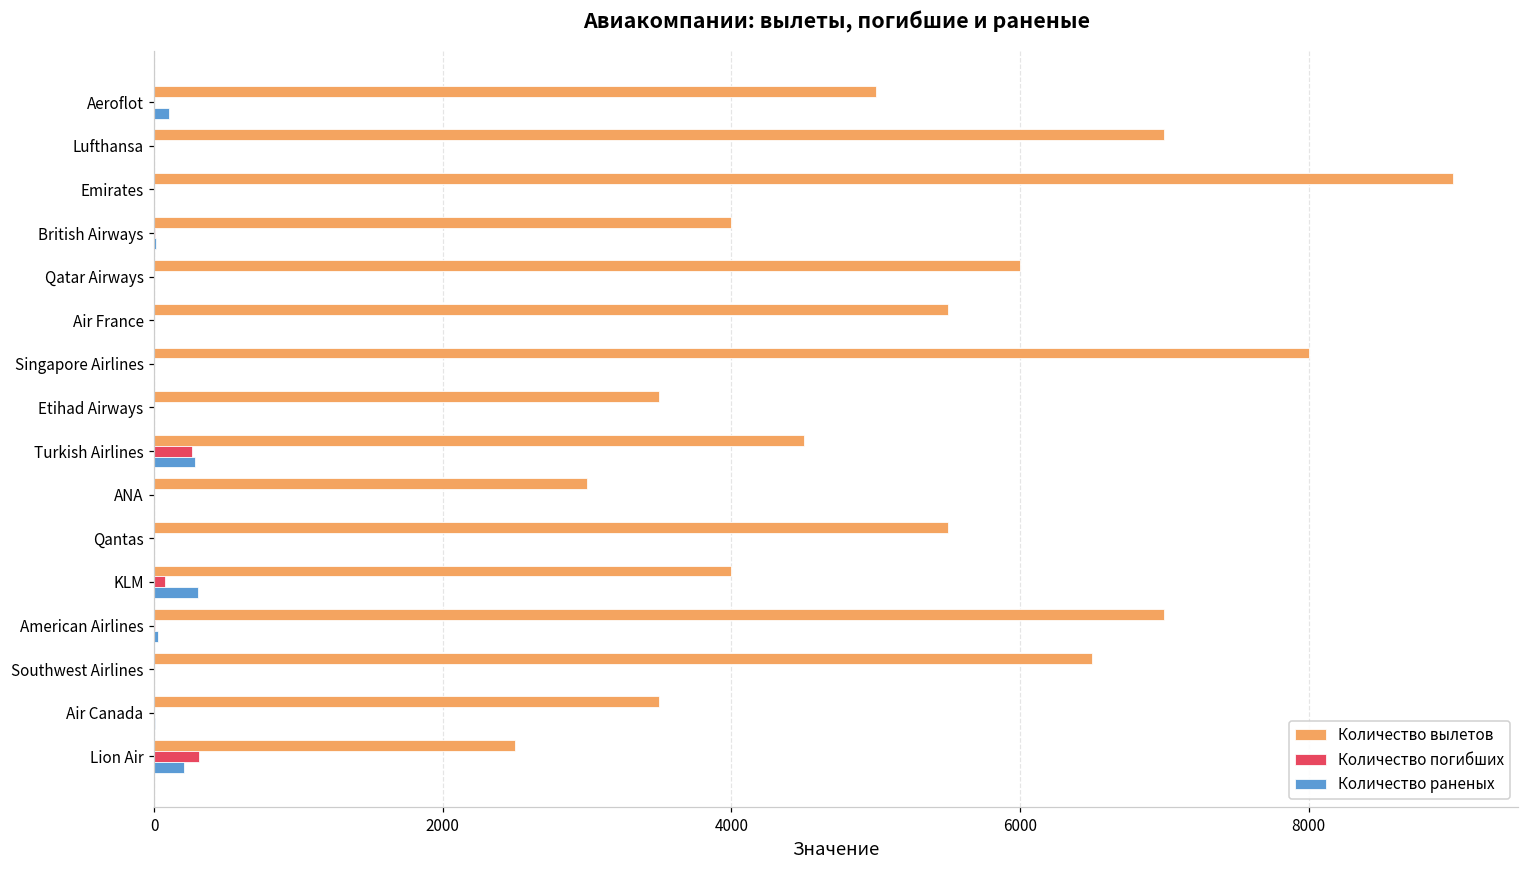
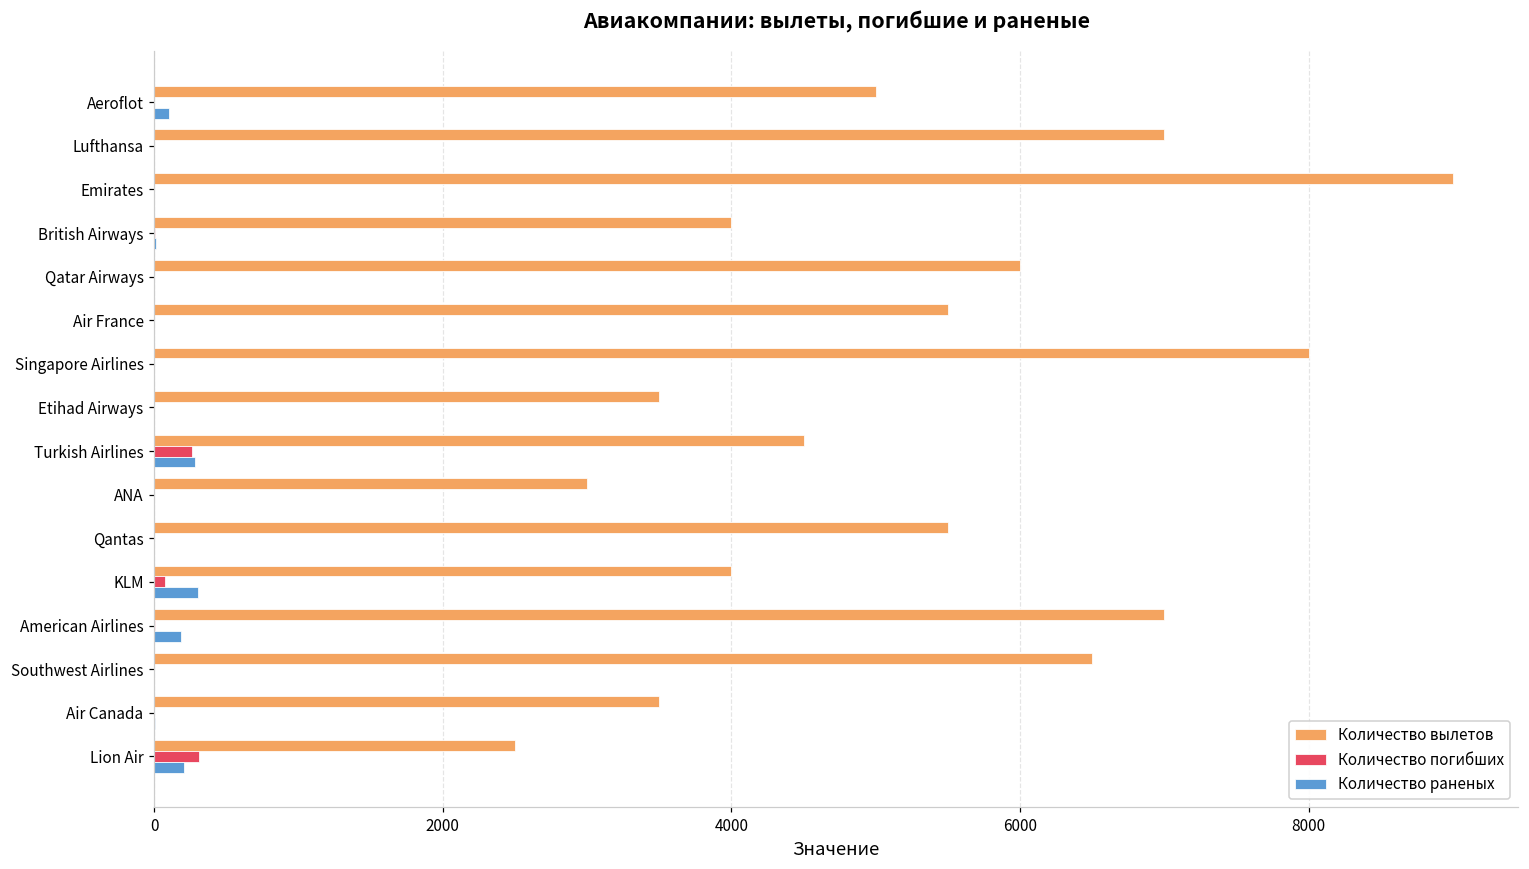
Количество раненых, American Airlines: 30 -> 190
